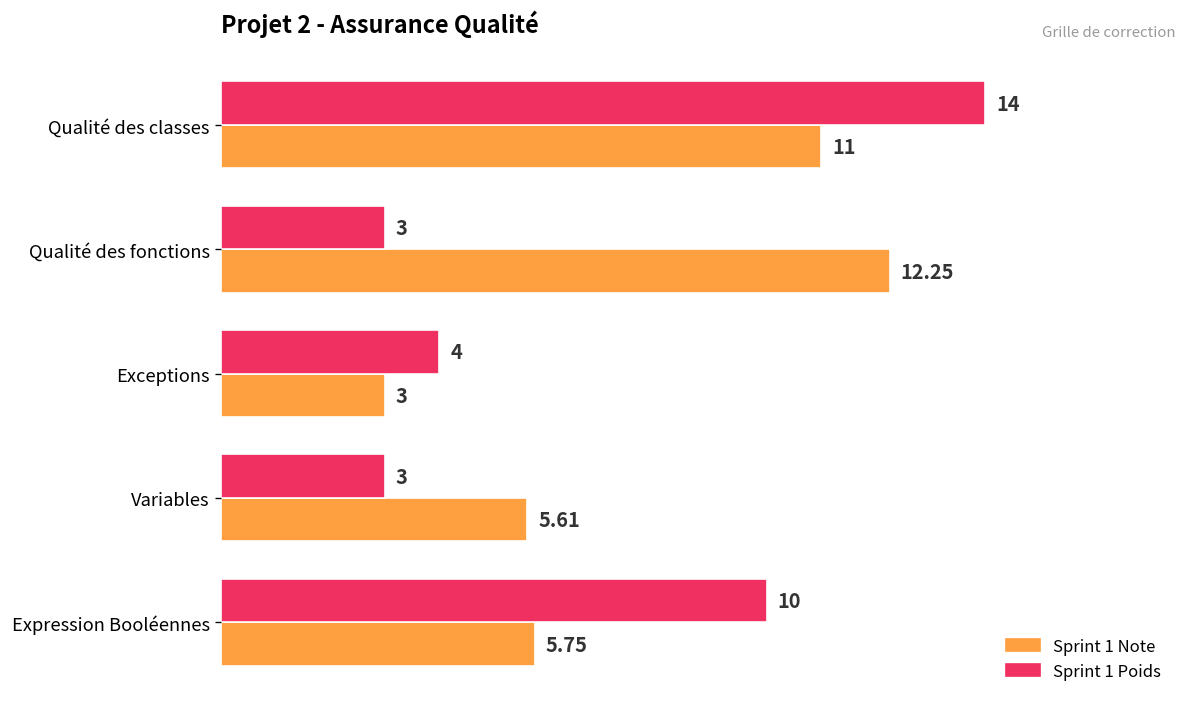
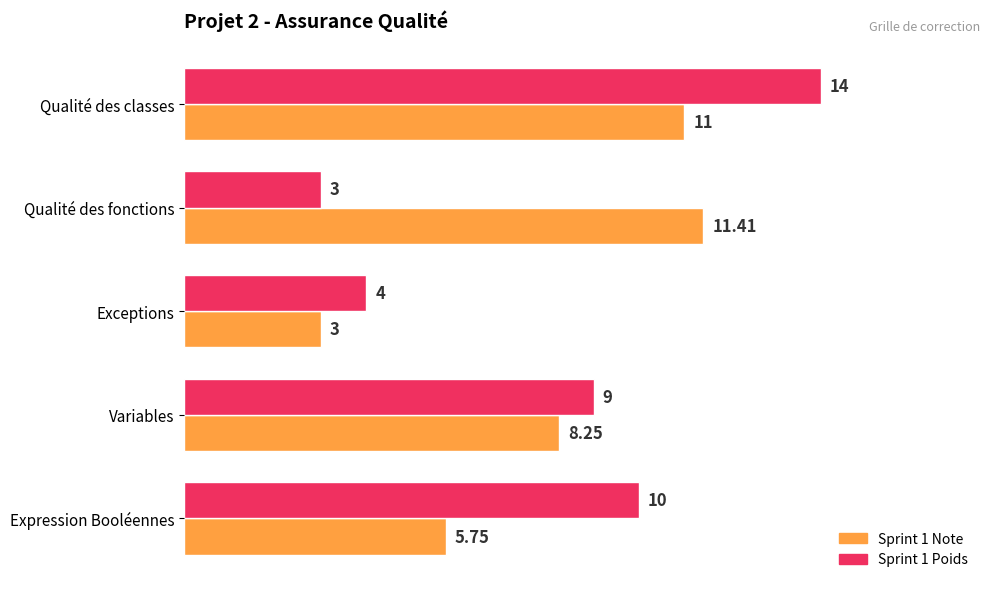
Sprint 1 Note, Qualité des fonctions: 12.25 -> 11.41
Sprint 1 Poids, Variables: 3 -> 9
Sprint 1 Note, Variables: 5.61 -> 8.25
